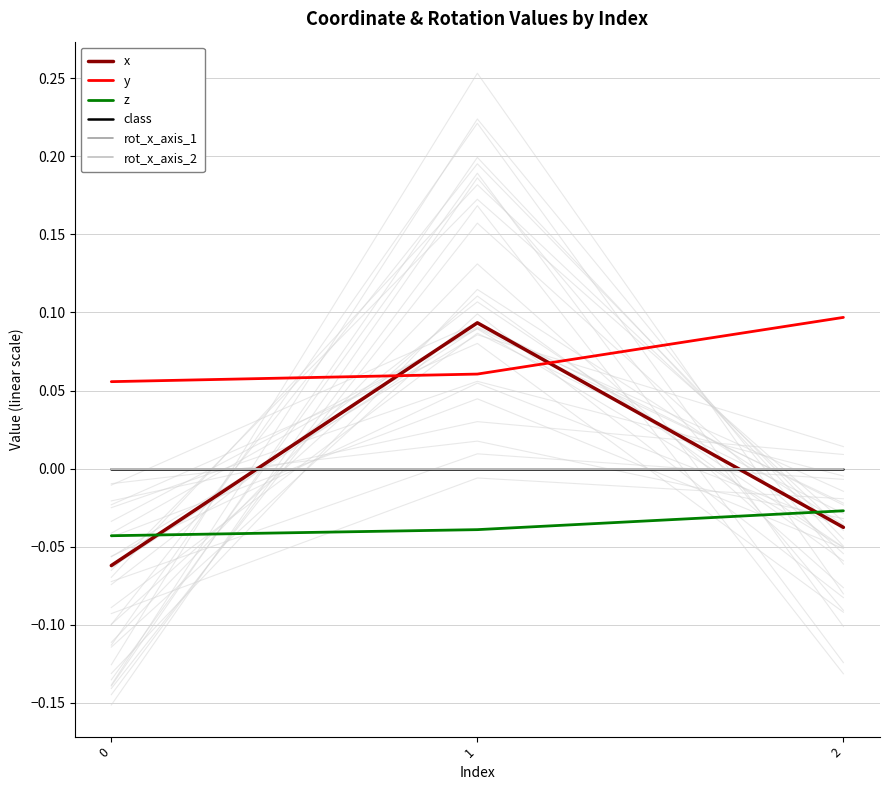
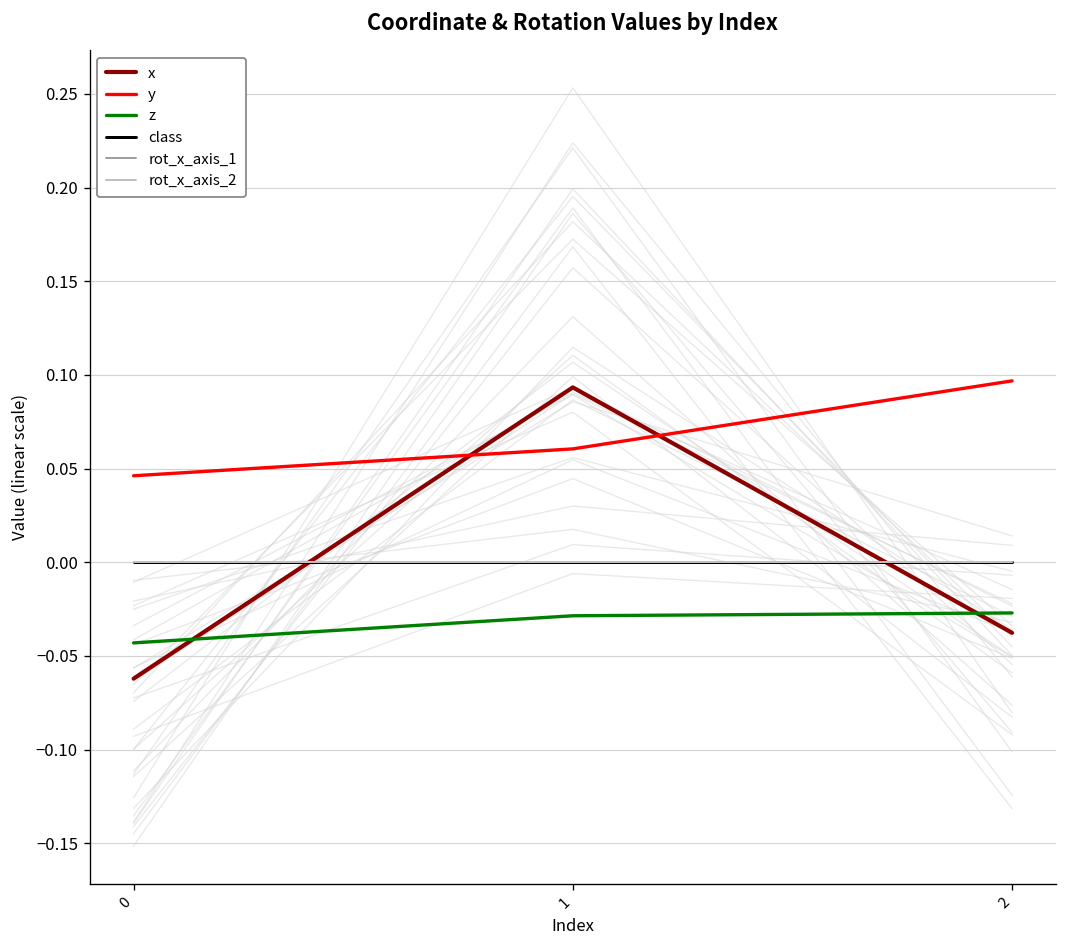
y, 0: 0.056 -> 0.046
z, 1: -0.039 -> -0.029
